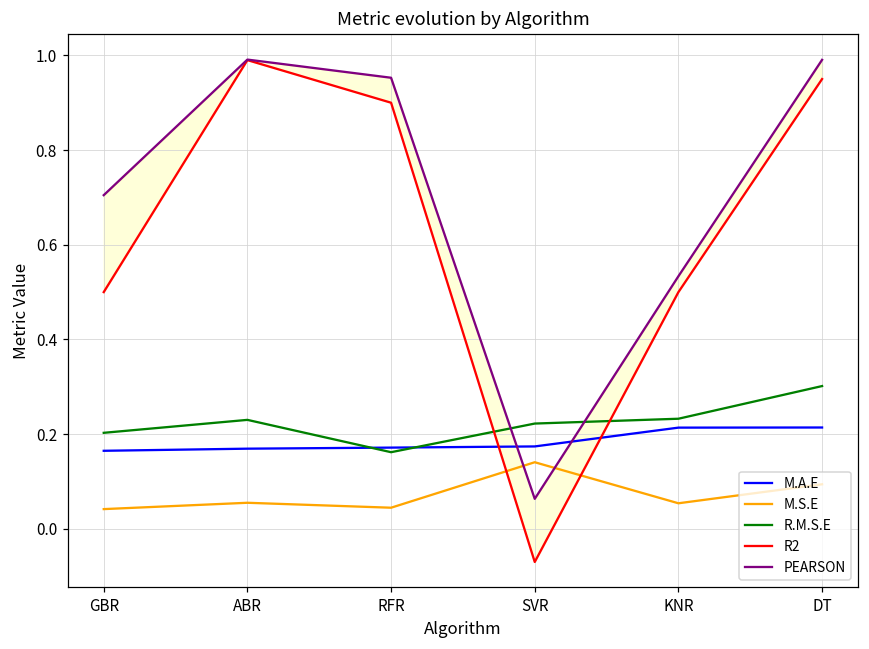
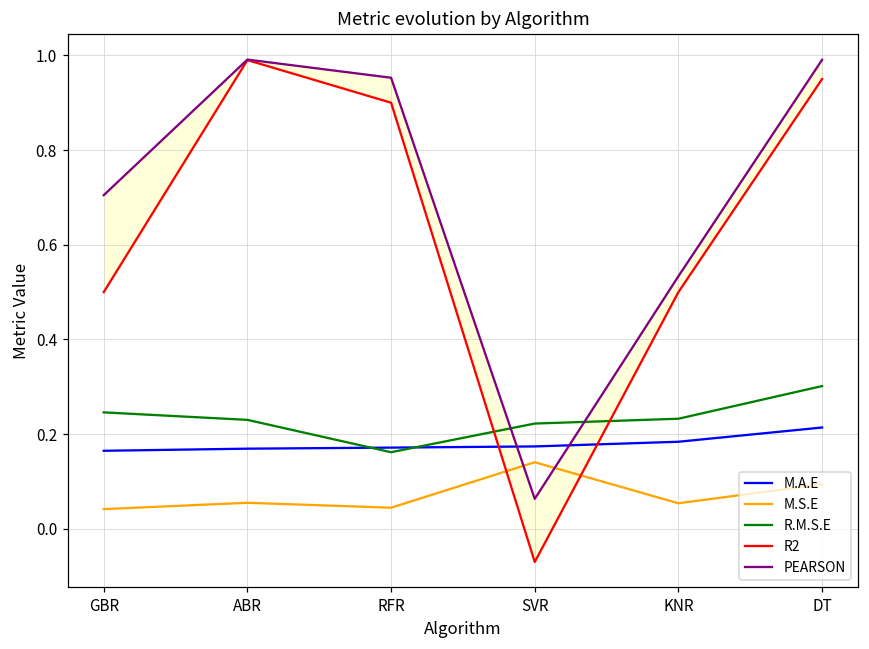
R.M.S.E, GBR: 0.20 -> 0.25
M.A.E, KNR: 0.21 -> 0.18
